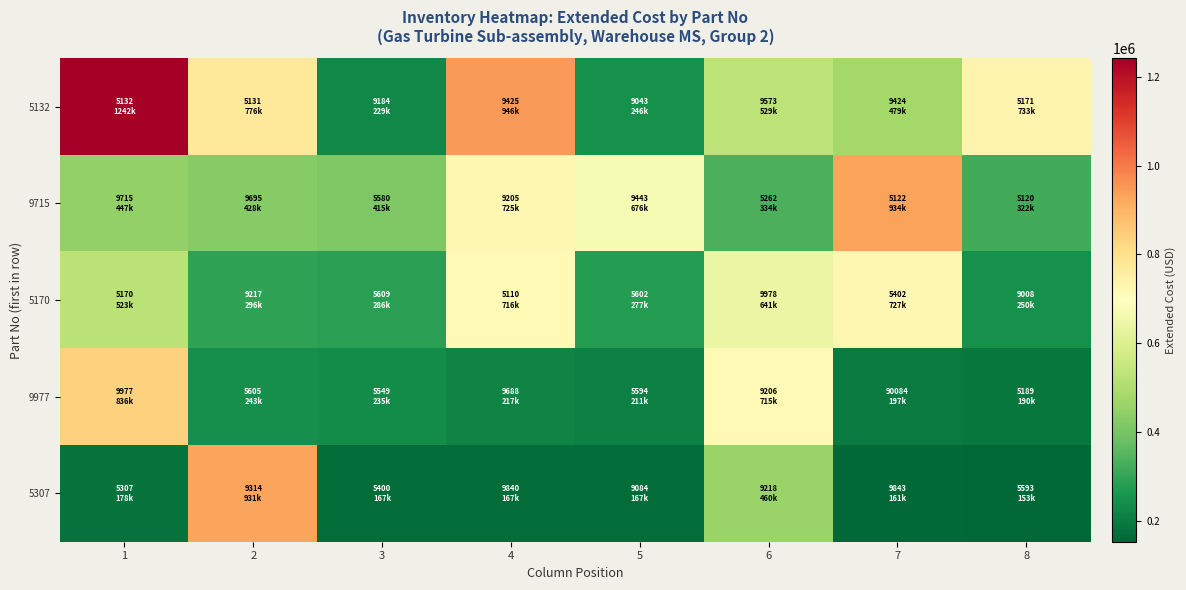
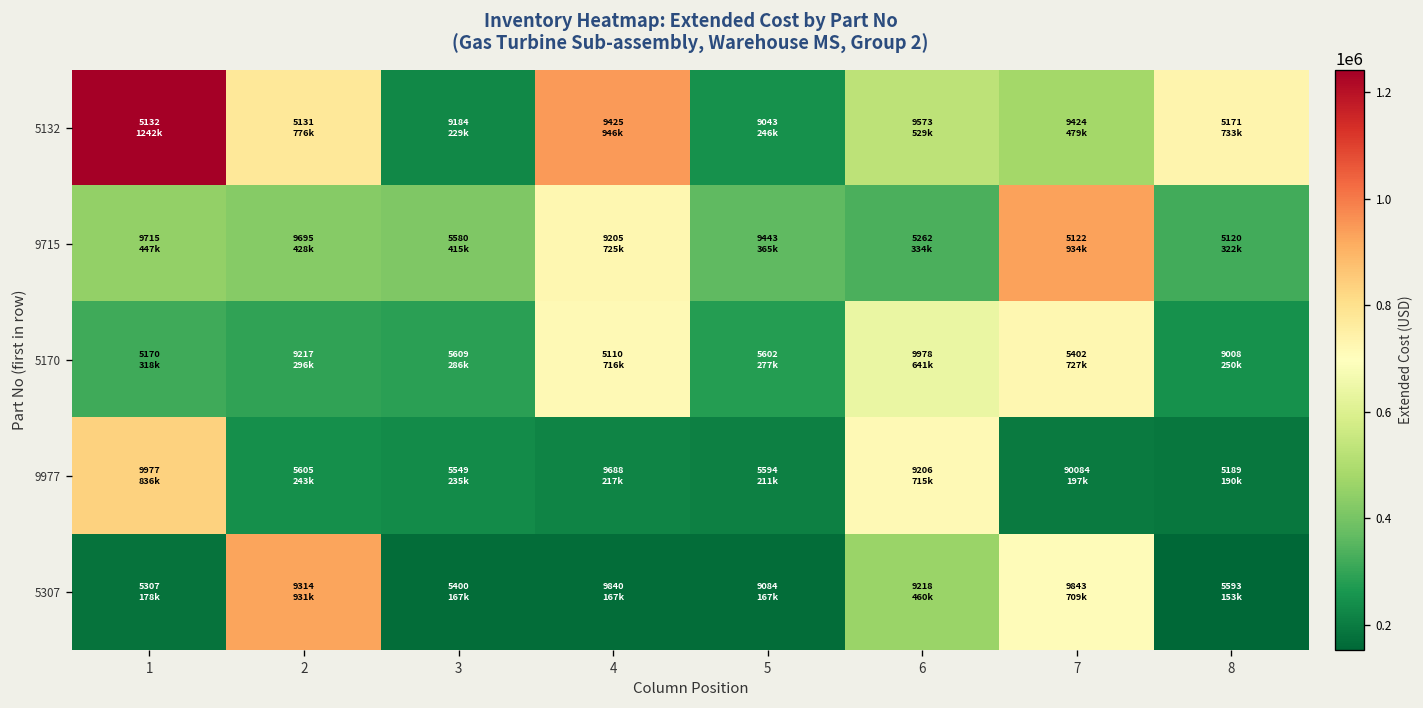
9715, 5: 676k -> 365k
5170, 1: 523k -> 318k
5307, 7: 161k -> 709k
